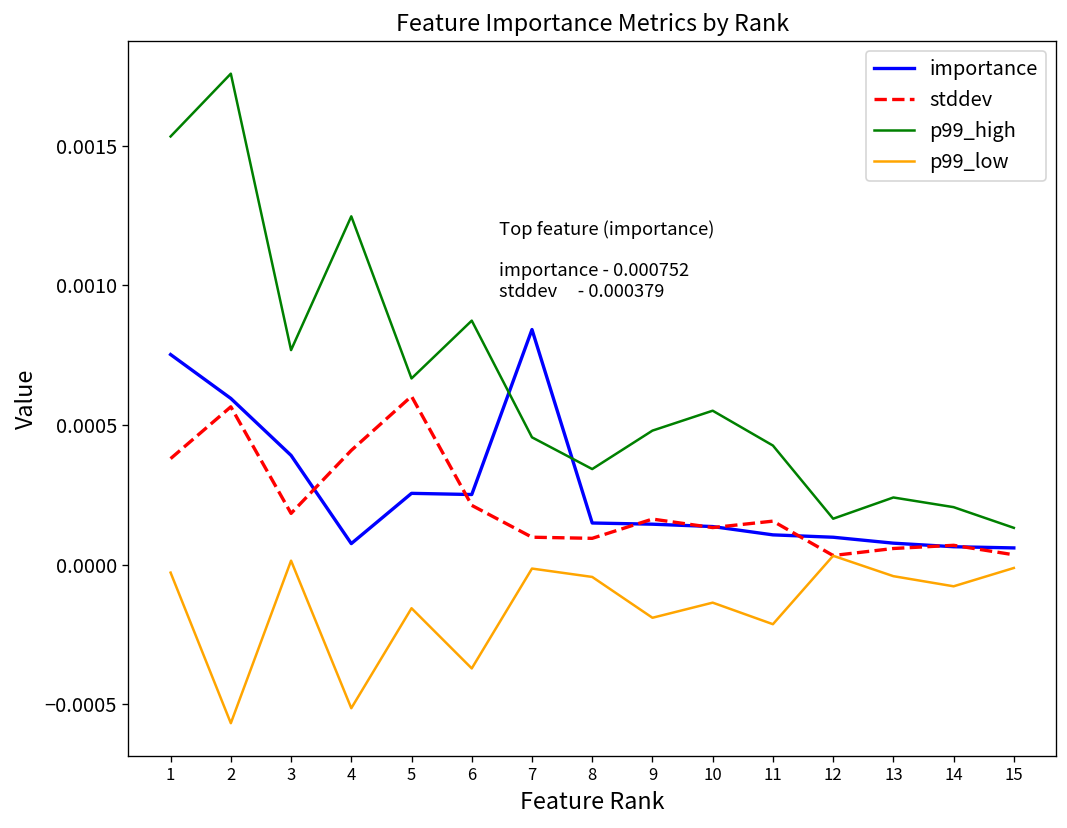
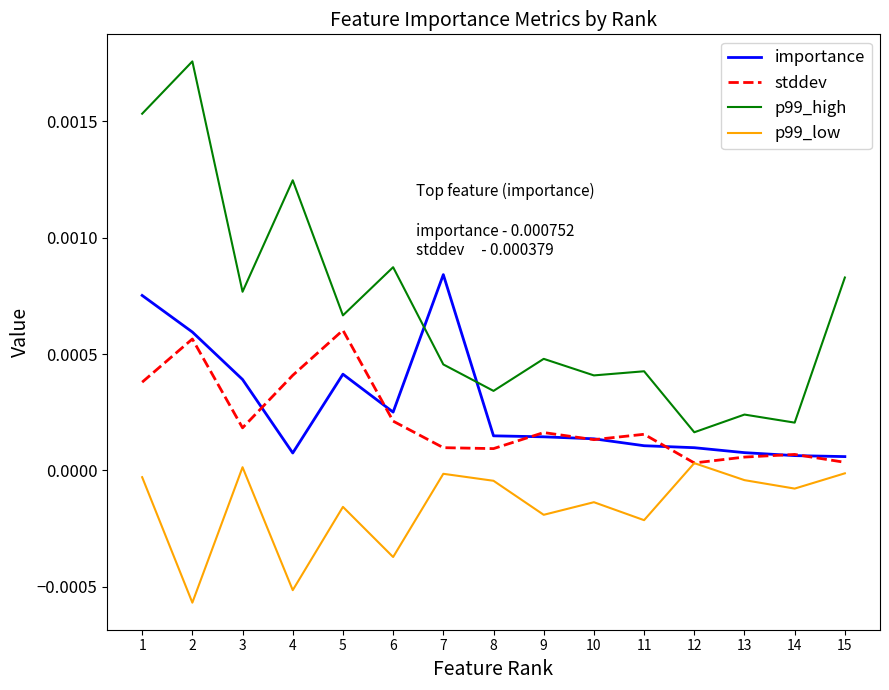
importance, 5: 0.00025 -> 0.00041
p99_high, 10: 0.00055 -> 0.00041
p99_high, 15: 0.00013 -> 0.00083
